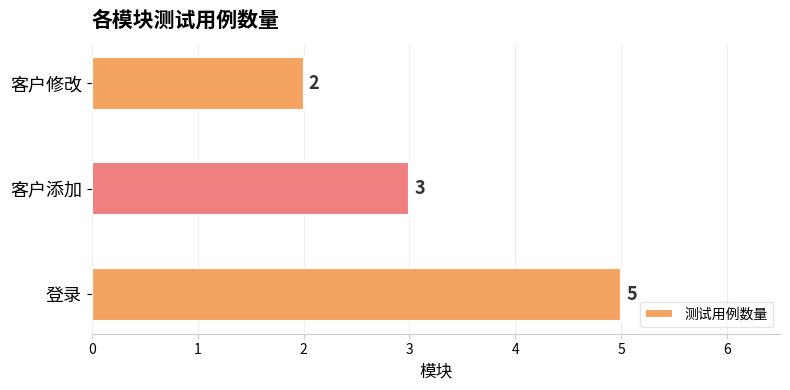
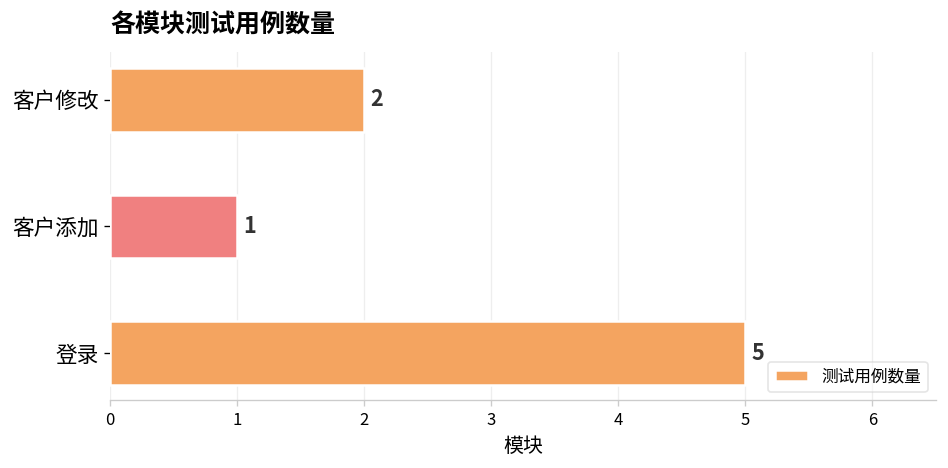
客户添加: 3 -> 1
